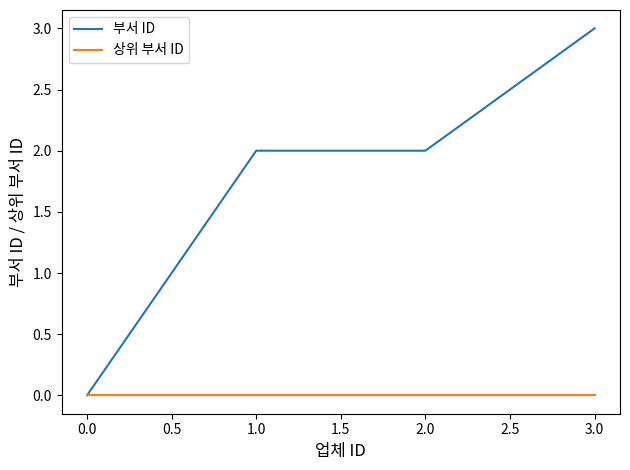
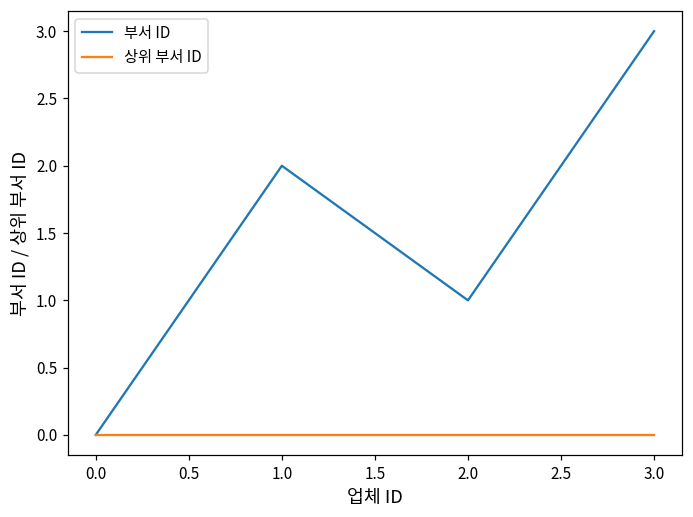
부서 ID, 2.0: 2 -> 1
